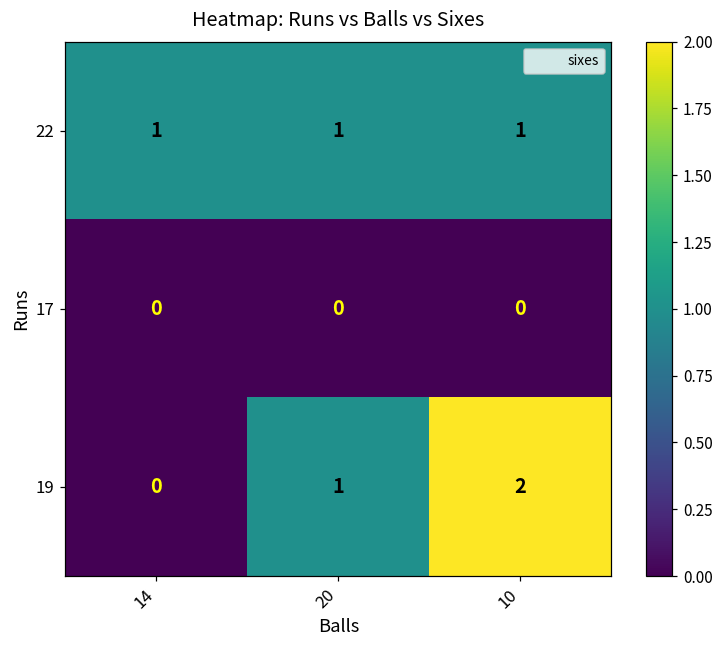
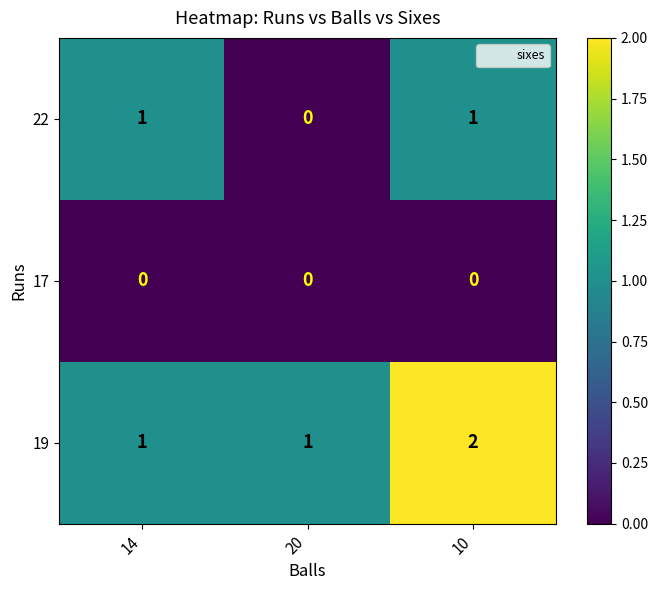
22, 20: 1 -> 0
19, 14: 0 -> 1
